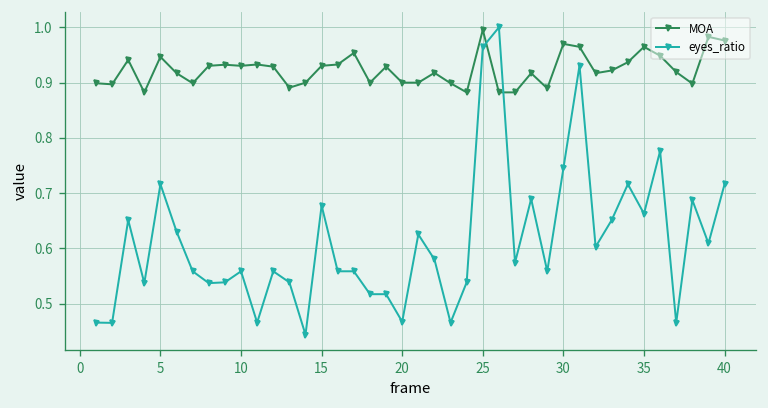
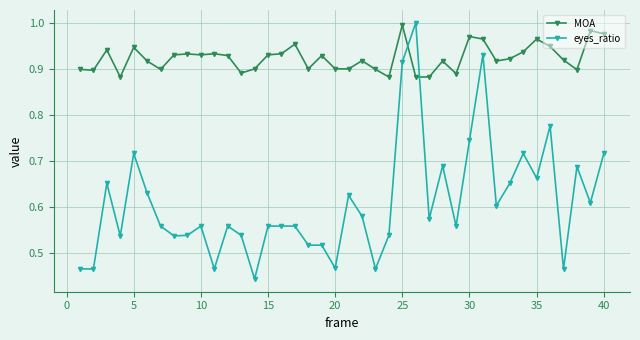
eyes_ratio, 15: 0.68 -> 0.56
eyes_ratio, 25: 0.96 -> 0.92
